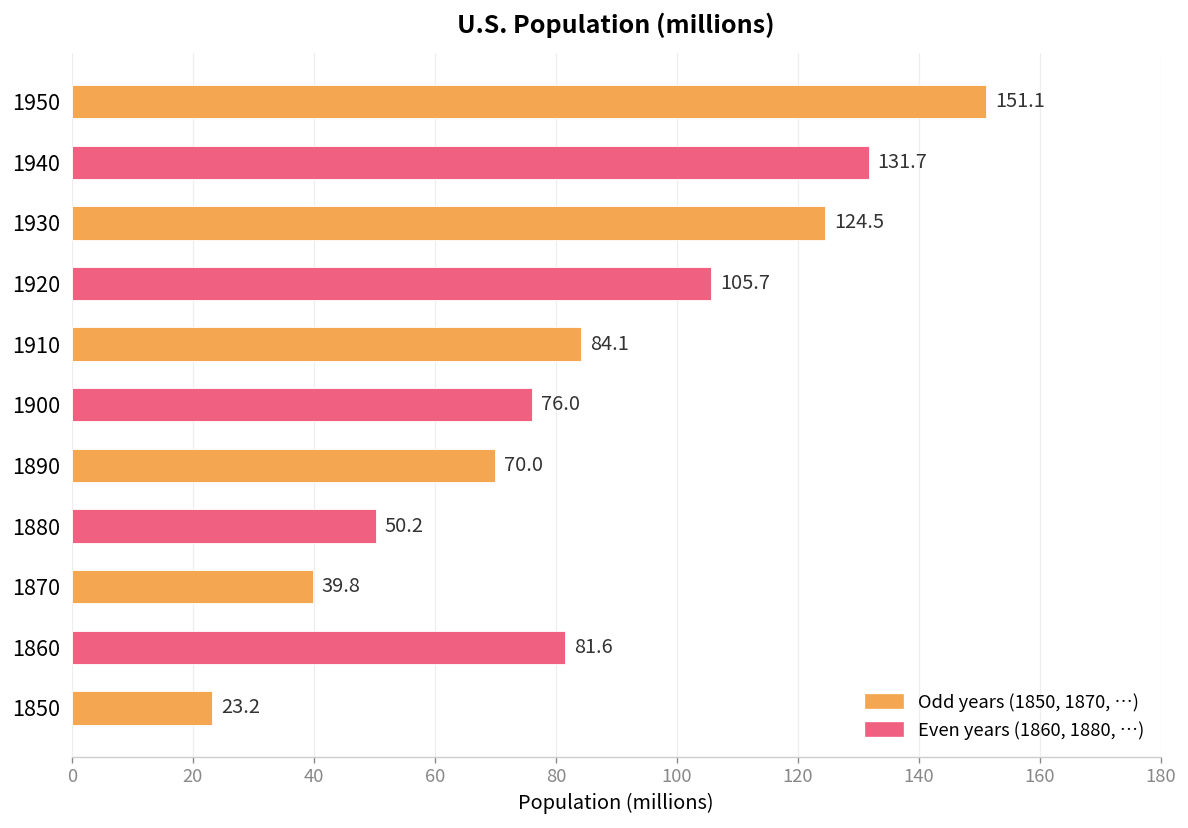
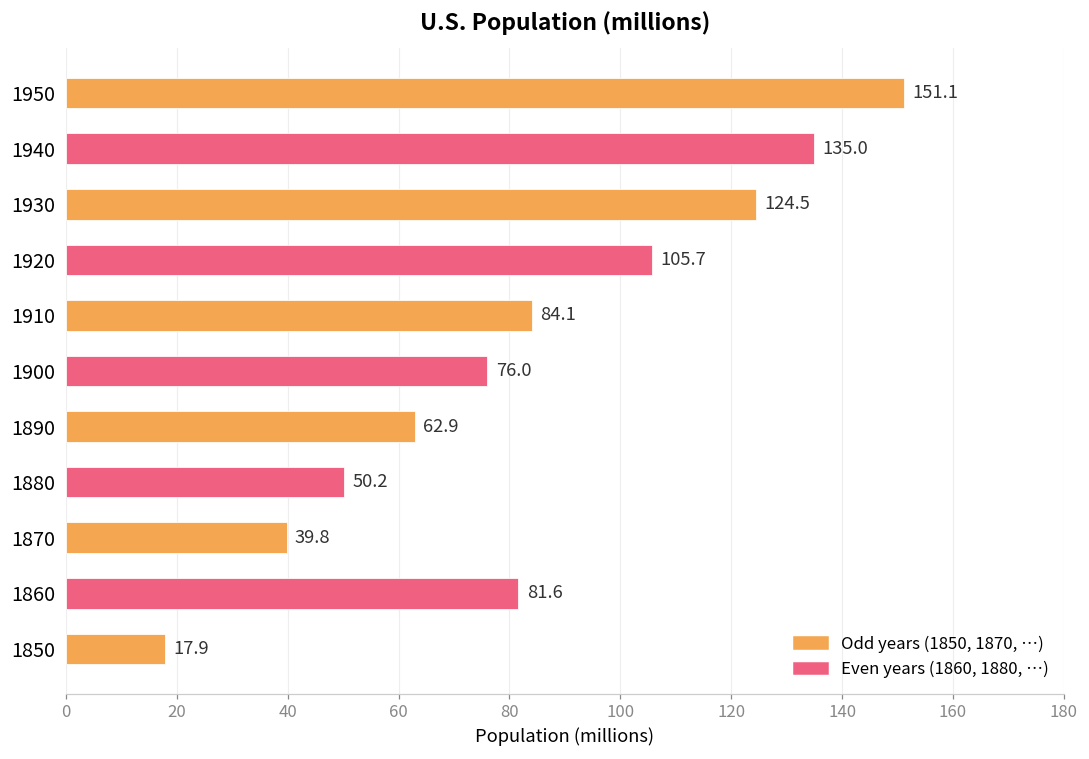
1940: 131.7 -> 135.0
1890: 70.0 -> 62.9
1850: 23.2 -> 17.9
